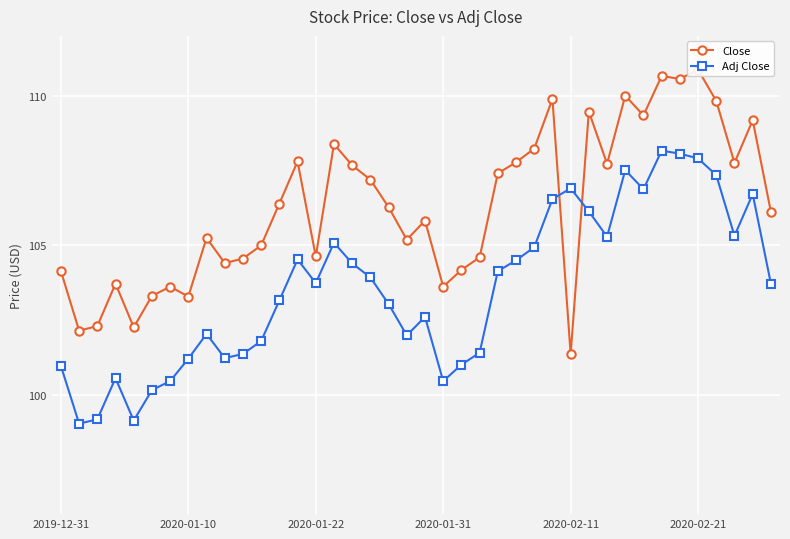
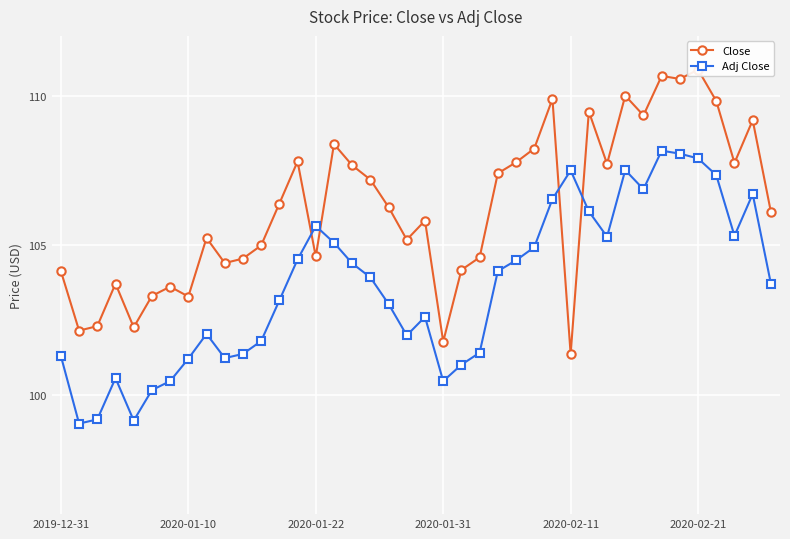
Adj Close, 2019-12-31: 101.0 -> 101.3
Adj Close, 2020-01-22: 103.7 -> 105.6
Close, 2020-01-31: 103.6 -> 101.8
Adj Close, 2020-02-11: 106.9 -> 107.5
